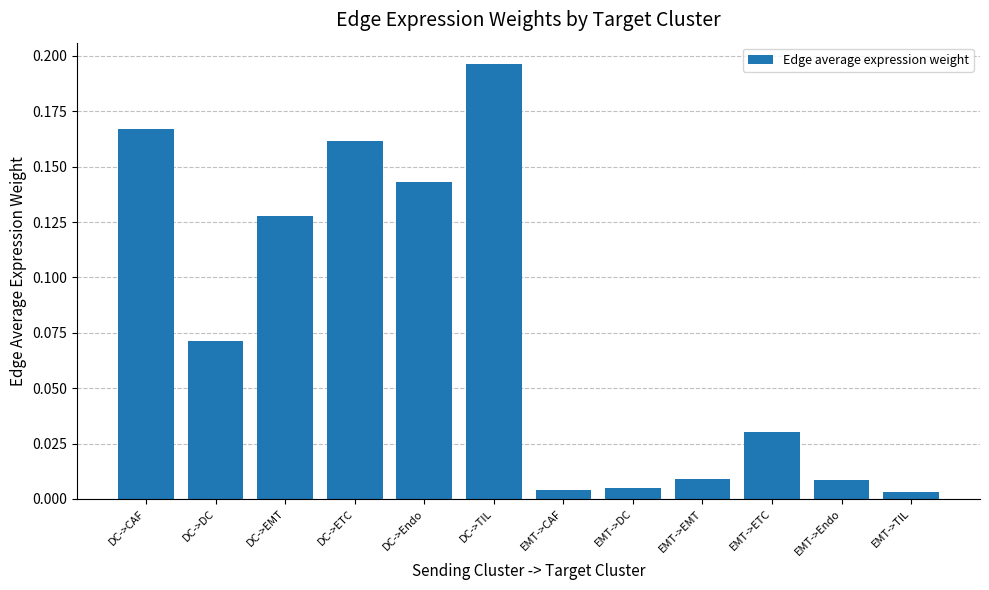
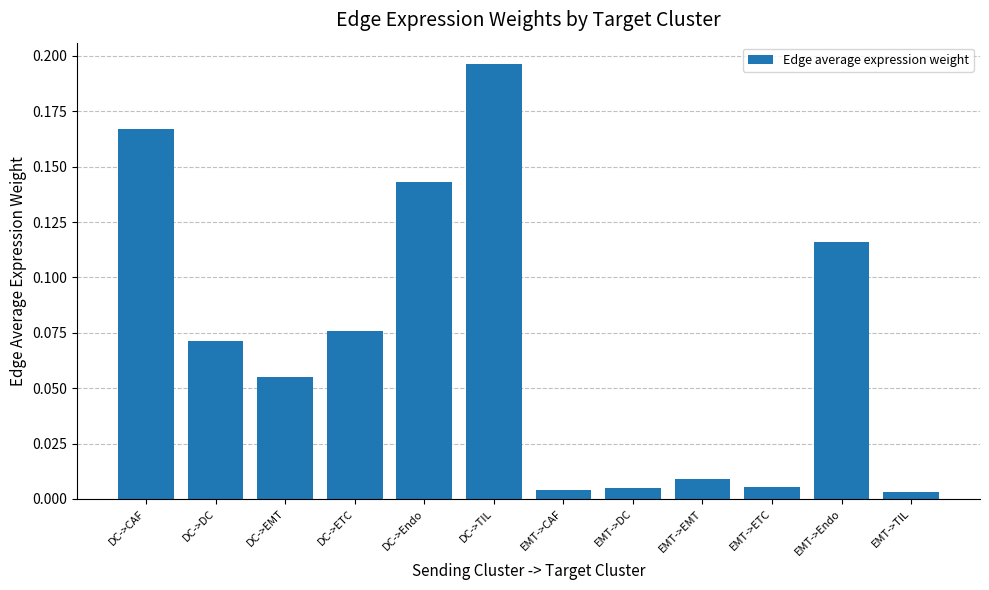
DC->EMT: 0.128 -> 0.055
DC->ETC: 0.161 -> 0.076
EMT->ETC: 0.030 -> 0.005
EMT->Endo: 0.008 -> 0.116
